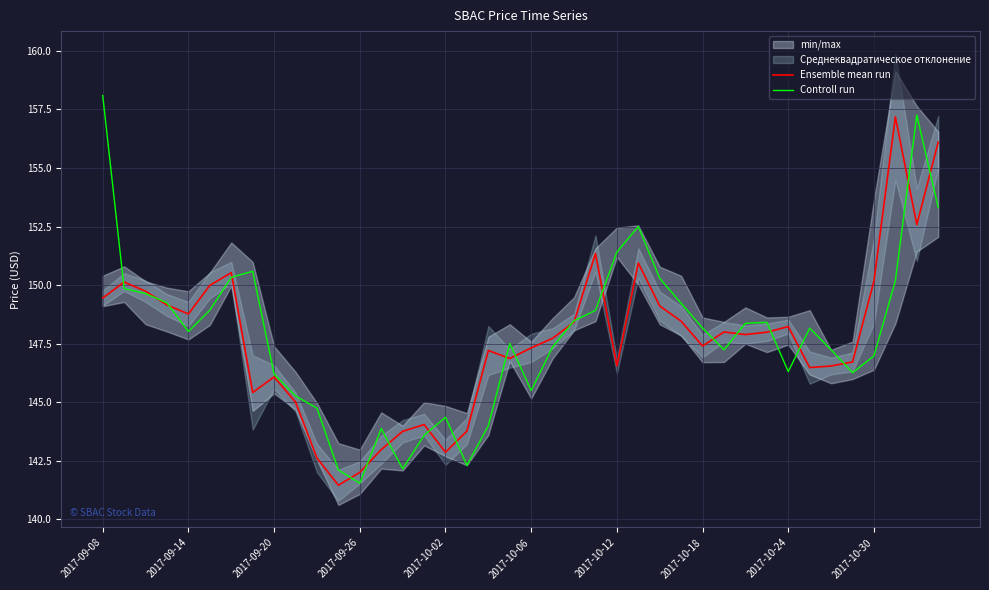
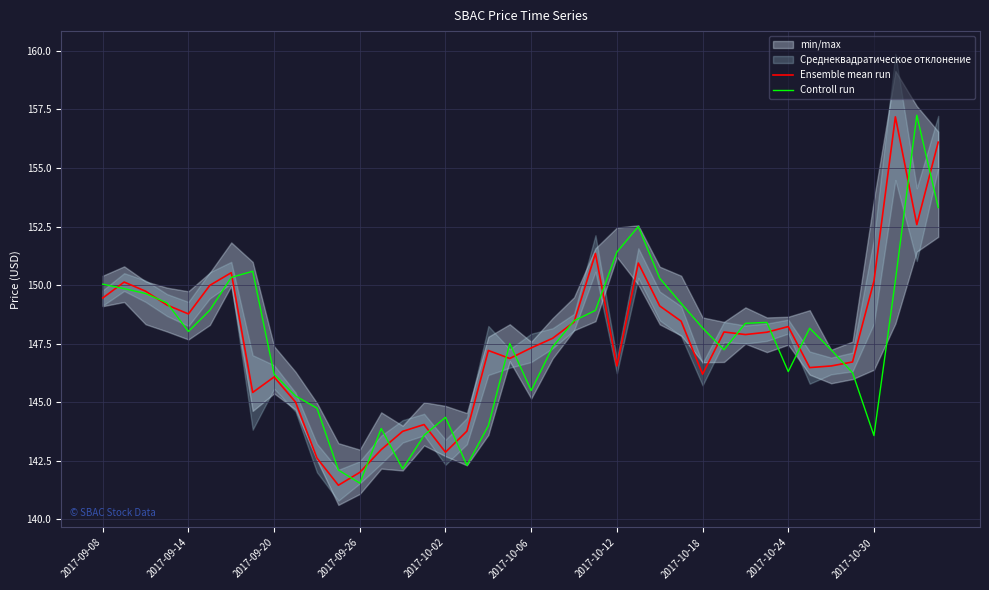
Controll run, 2017-09-08: 158.1 -> 150.0
Ensemble mean run, 2017-10-18: 147.4 -> 146.2
Controll run, 2017-10-30: 147.0 -> 143.6
